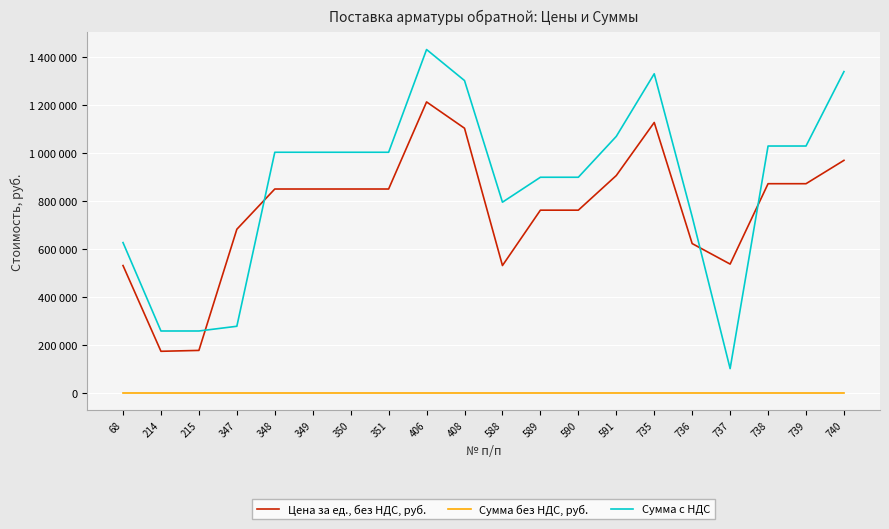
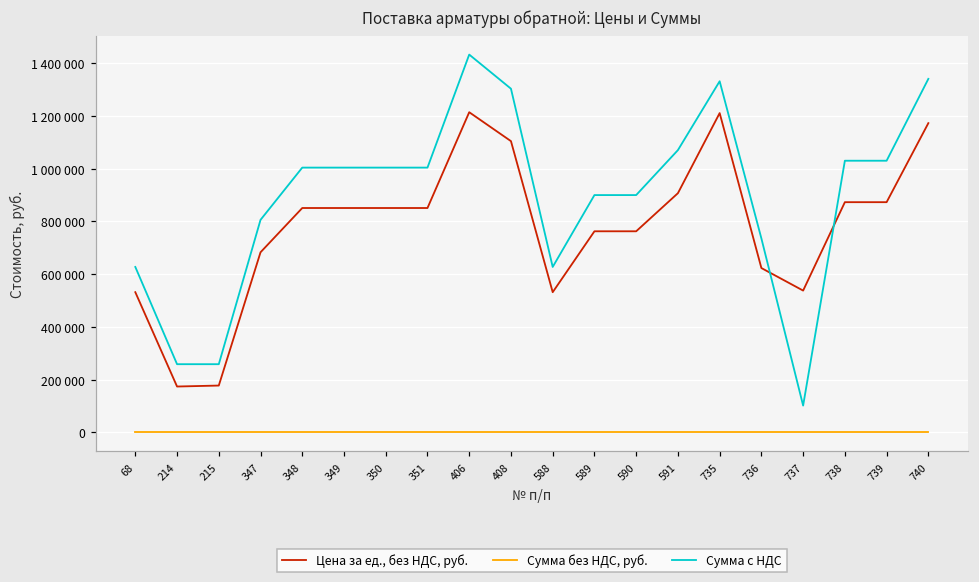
Сумма с НДС, 347: 280000 -> 810000
Сумма с НДС, 588: 800000 -> 630000
Цена за ед., без НДС, руб., 735: 1130000 -> 1210000
Цена за ед., без НДС, руб., 740: 970000 -> 1170000
